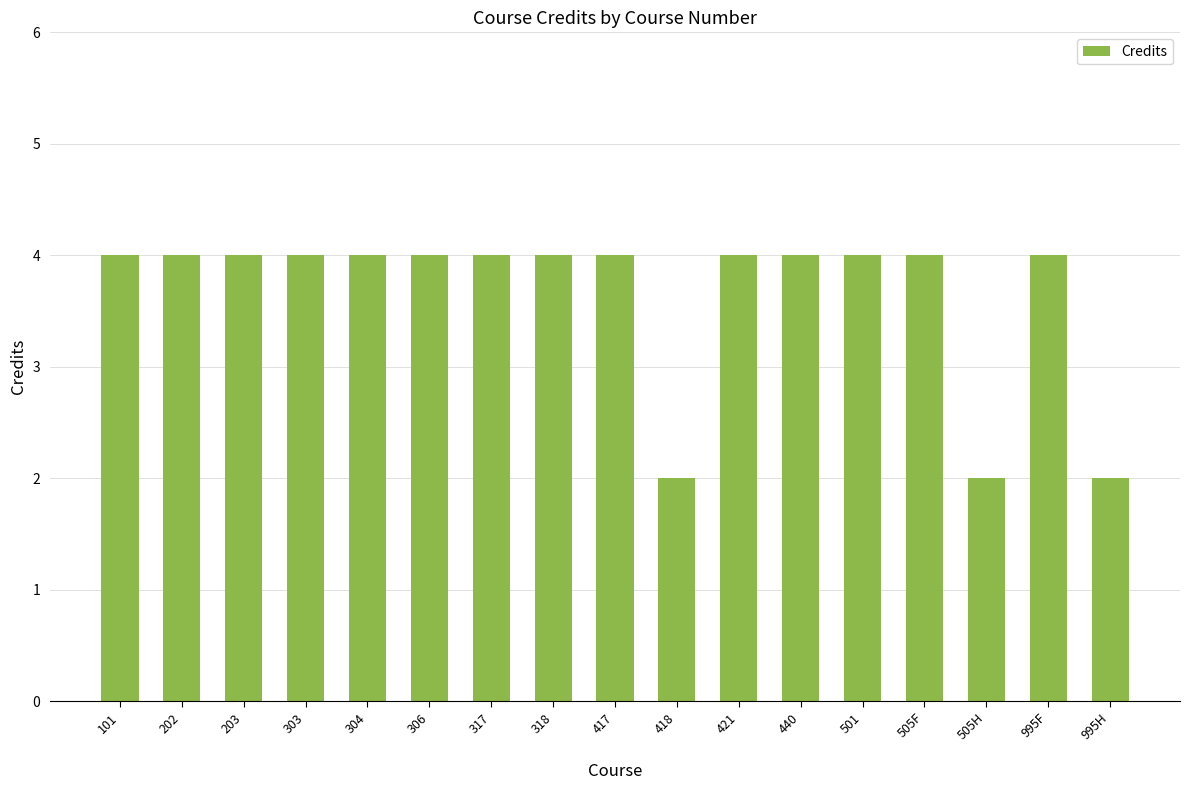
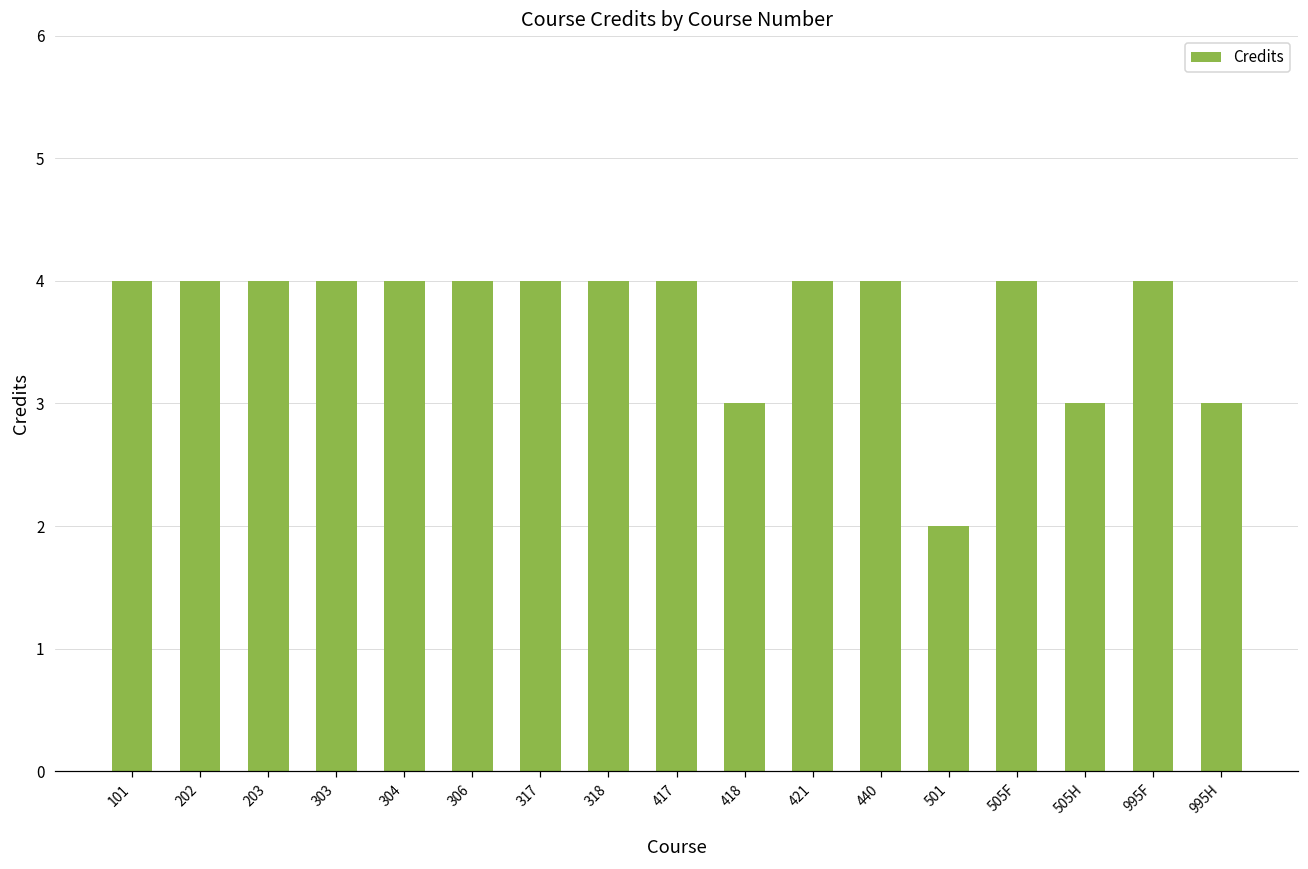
418: 2 -> 3
501: 4 -> 2
505H: 2 -> 3
995H: 2 -> 3
